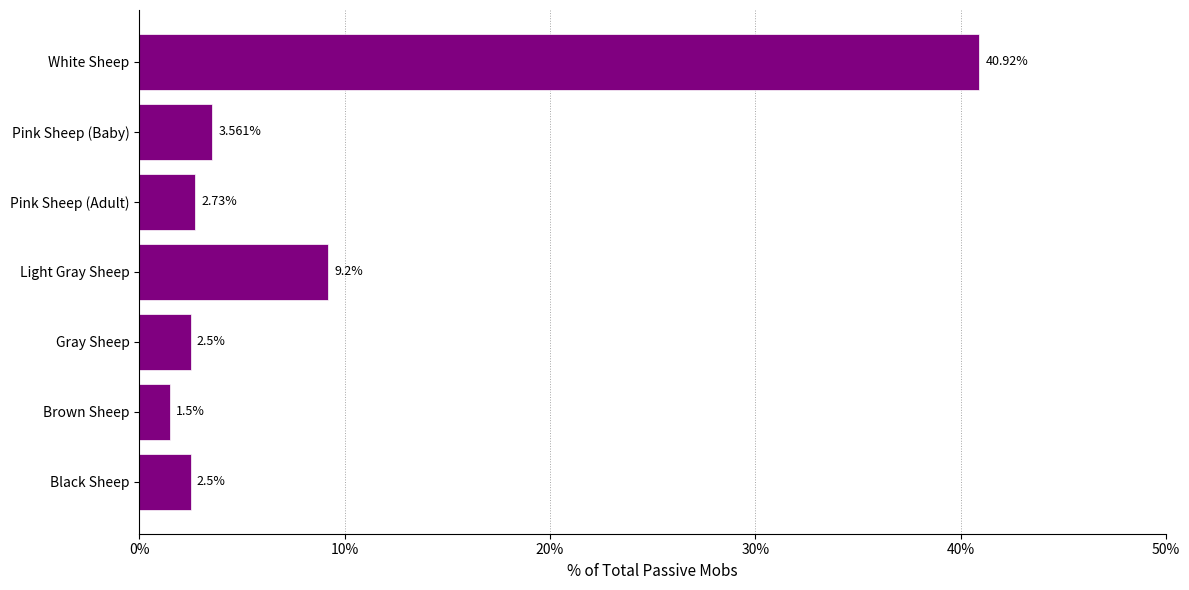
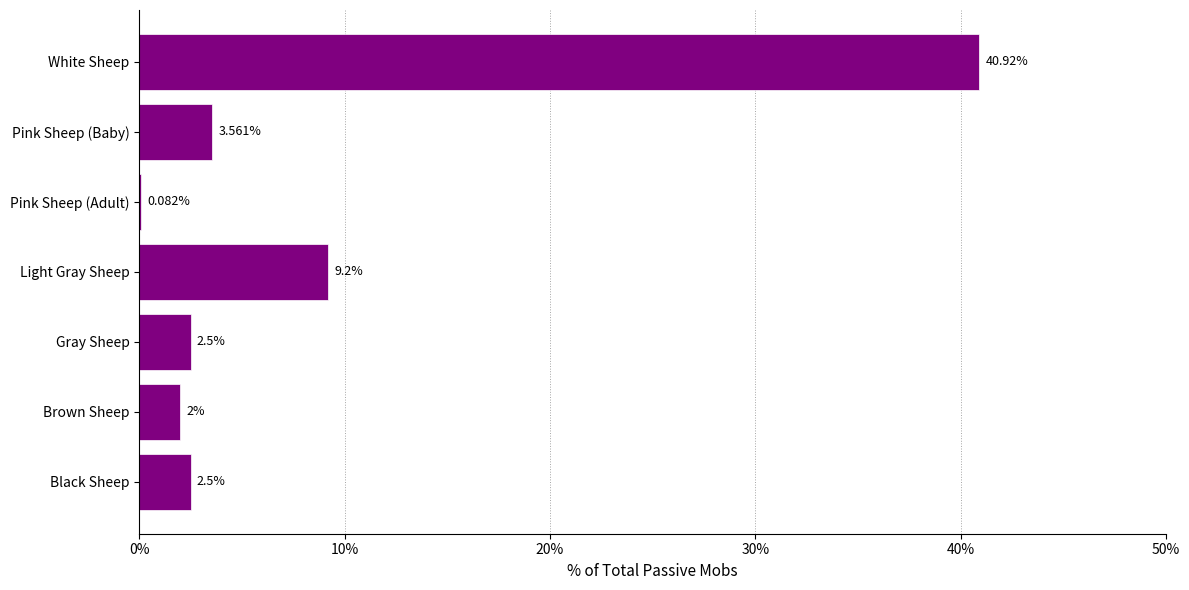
Pink Sheep (Adult): 2.73% -> 0.082%
Brown Sheep: 1.5% -> 2%
